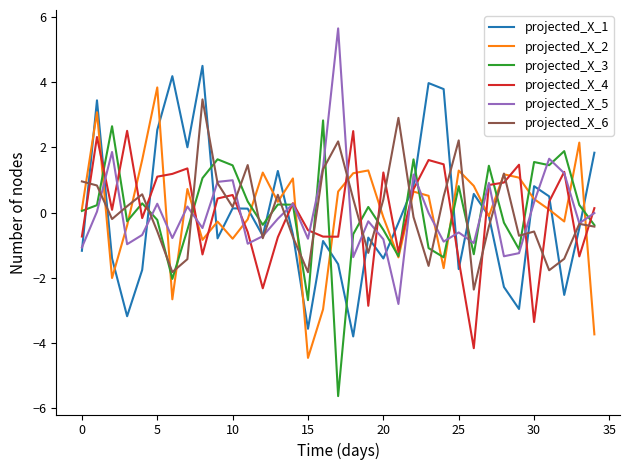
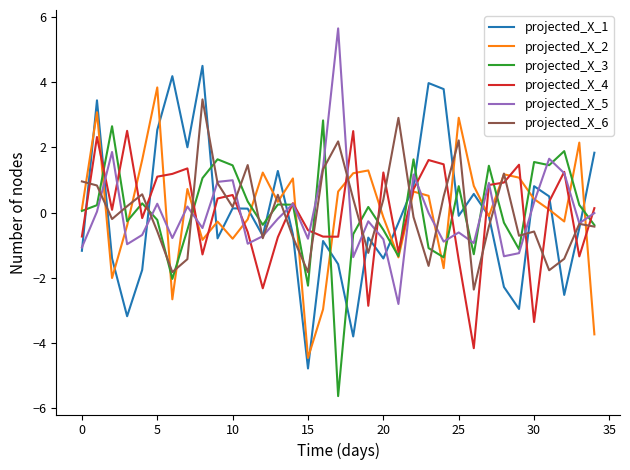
projected_X_1, 15: -3.6 -> -4.8
projected_X_3, 15: -2.7 -> -2.2
projected_X_1, 25: -1.7 -> -0.1
projected_X_2, 25: 1.3 -> 2.9
